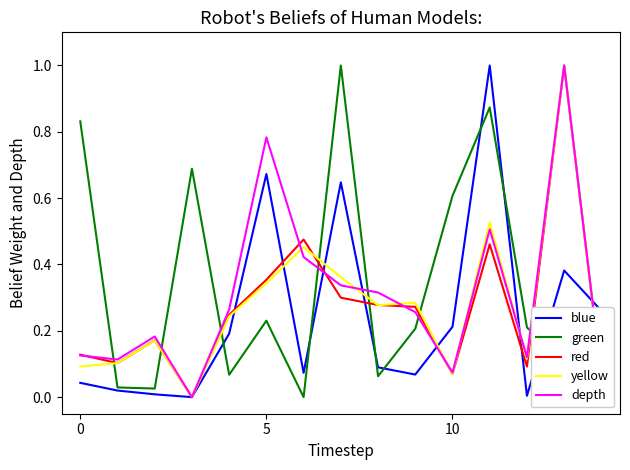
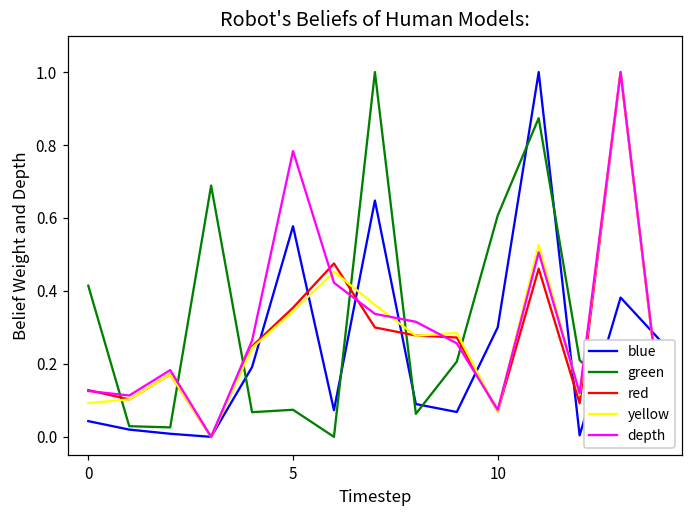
green, 0: 0.83 -> 0.41
blue, 5: 0.67 -> 0.58
green, 5: 0.23 -> 0.07
blue, 10: 0.21 -> 0.30
